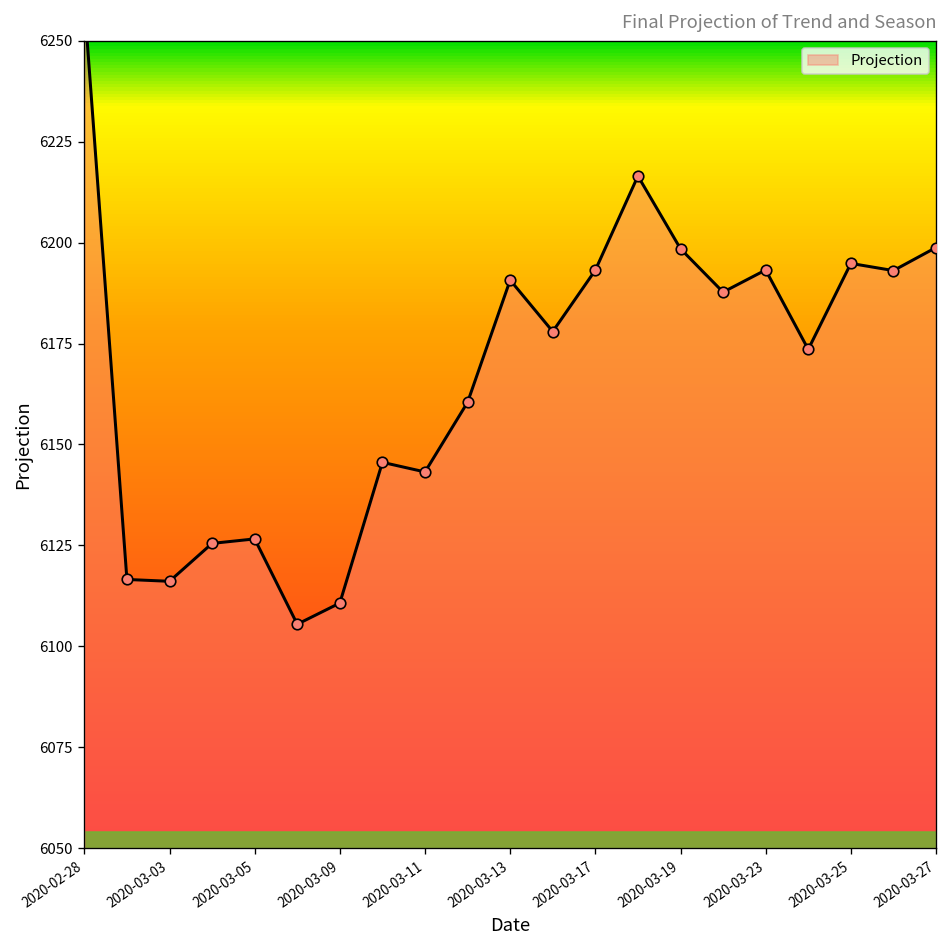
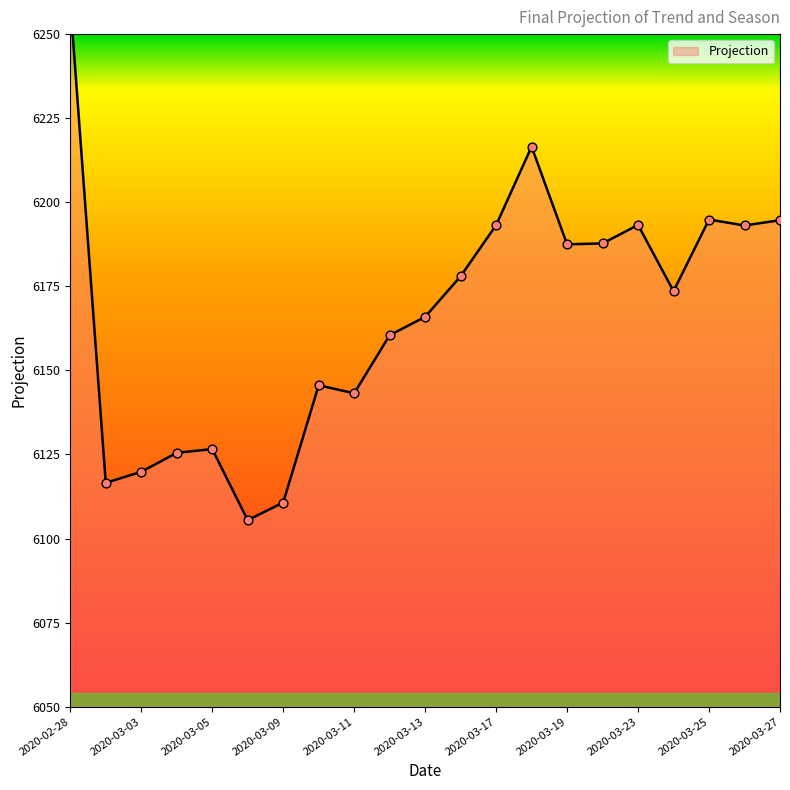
2020-03-03: 6116 -> 6120
2020-03-13: 6191 -> 6166
2020-03-19: 6198 -> 6187
2020-03-27: 6199 -> 6195
